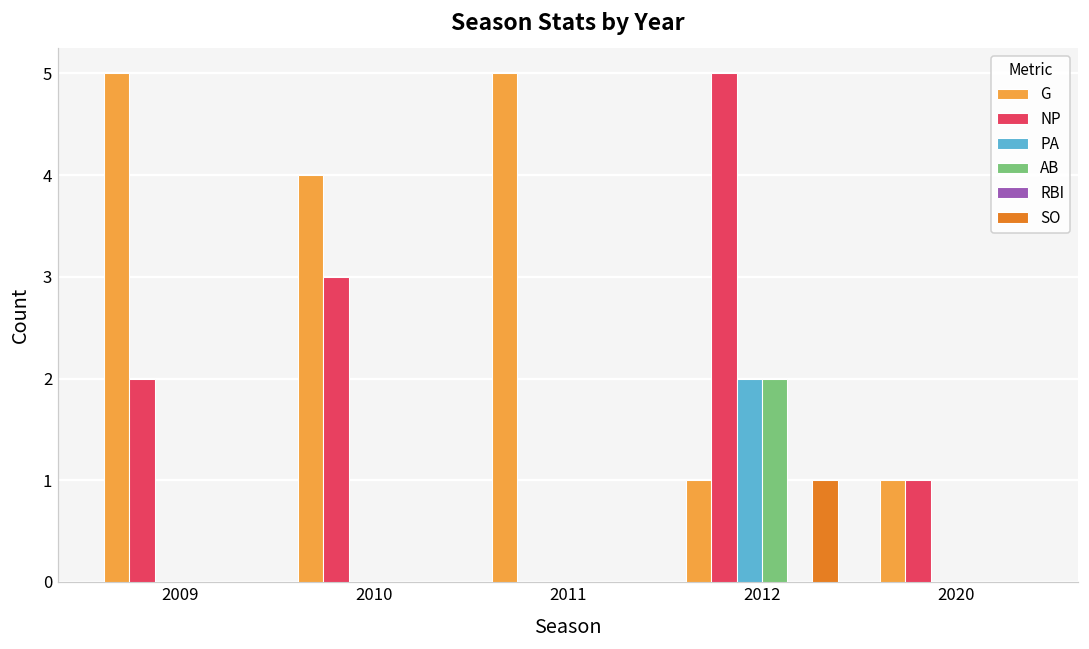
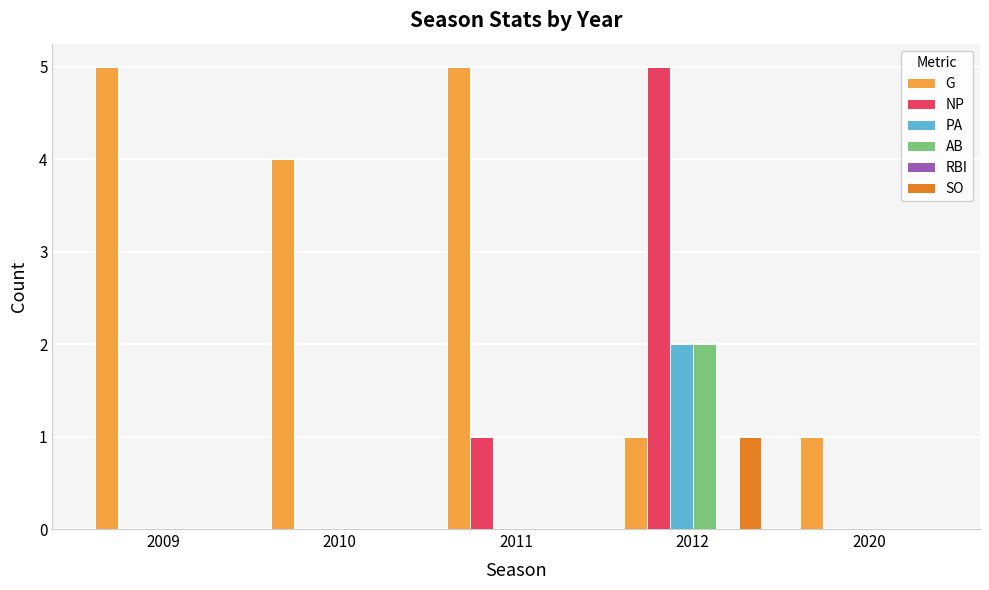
NP, 2009: 2 -> 0
NP, 2010: 3 -> 0
NP, 2011: 0 -> 1
NP, 2020: 1 -> 0
